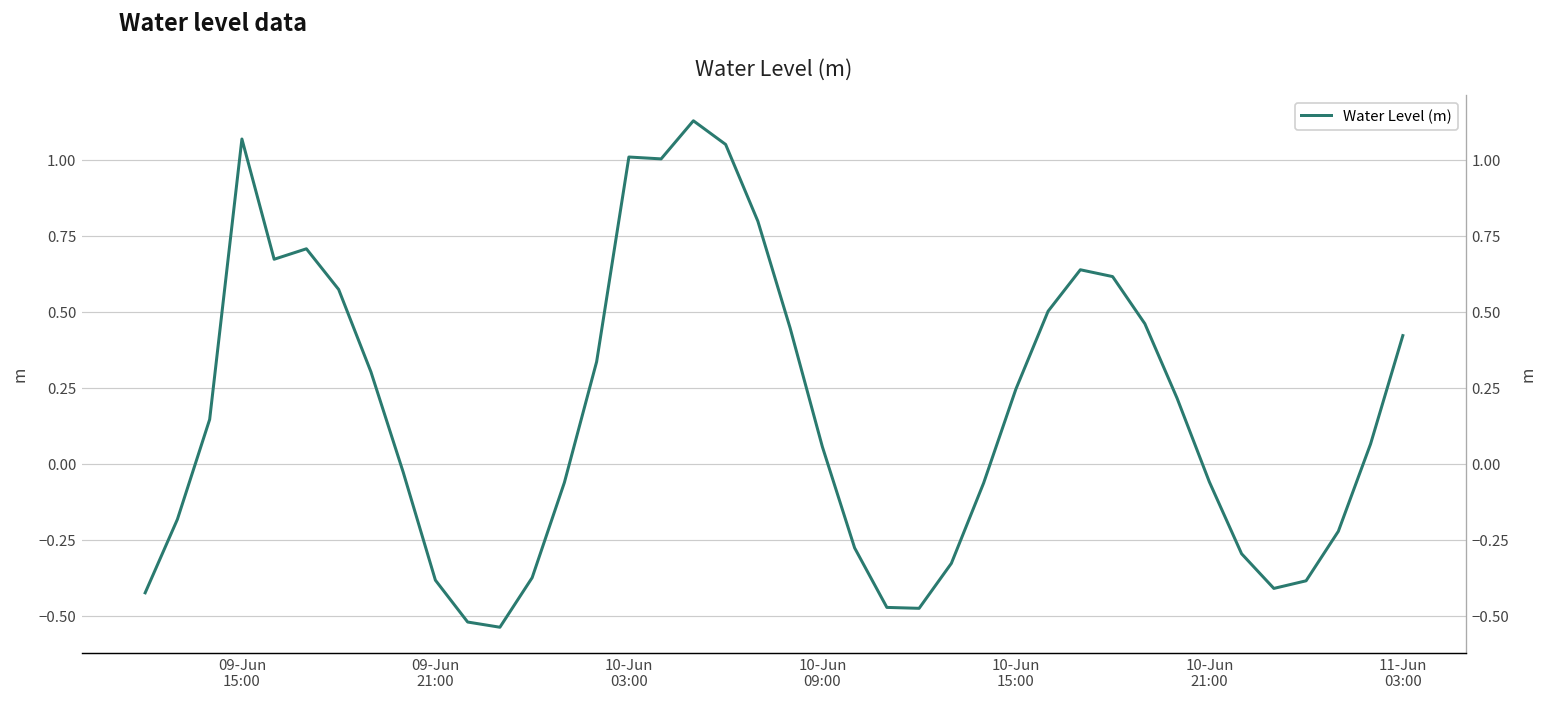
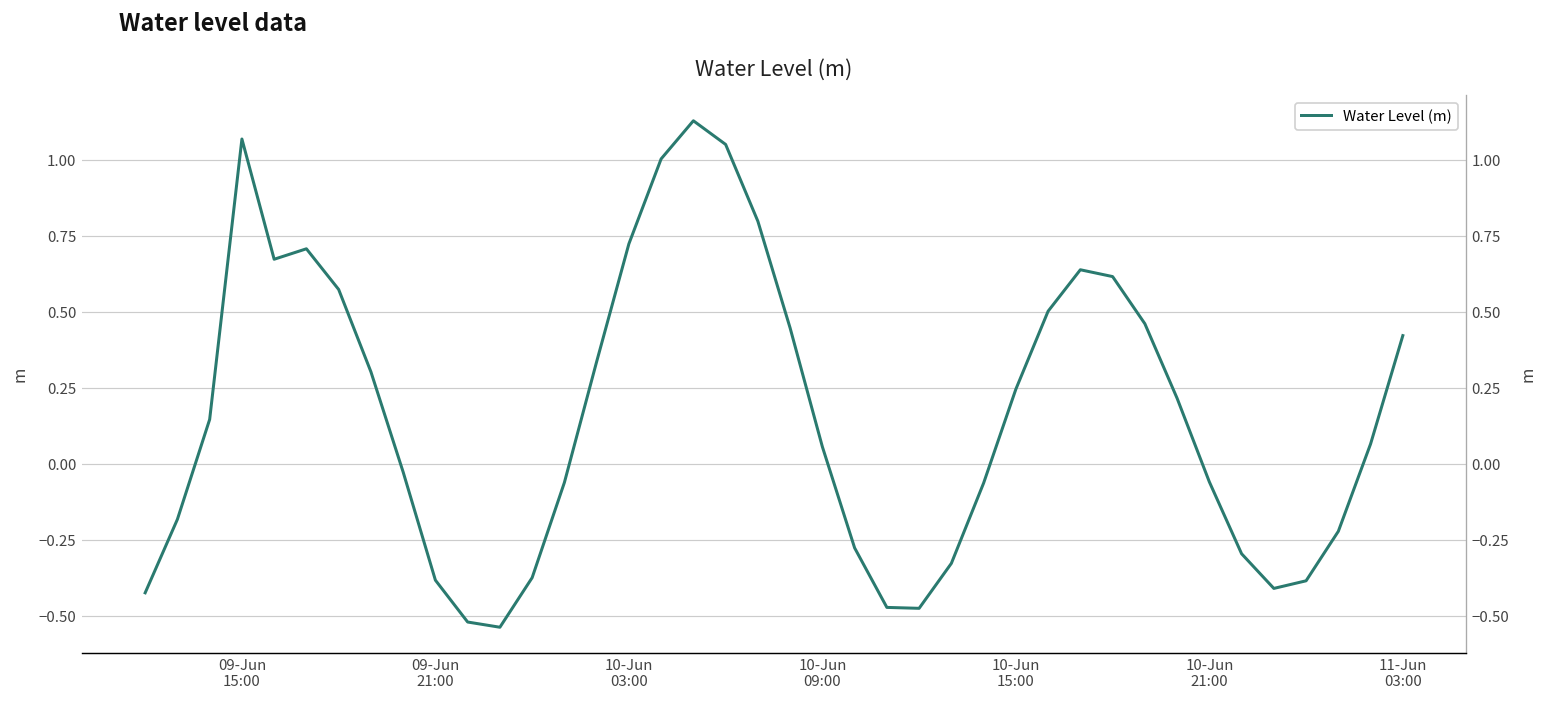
10-Jun 03:00: 1.01 -> 0.72
